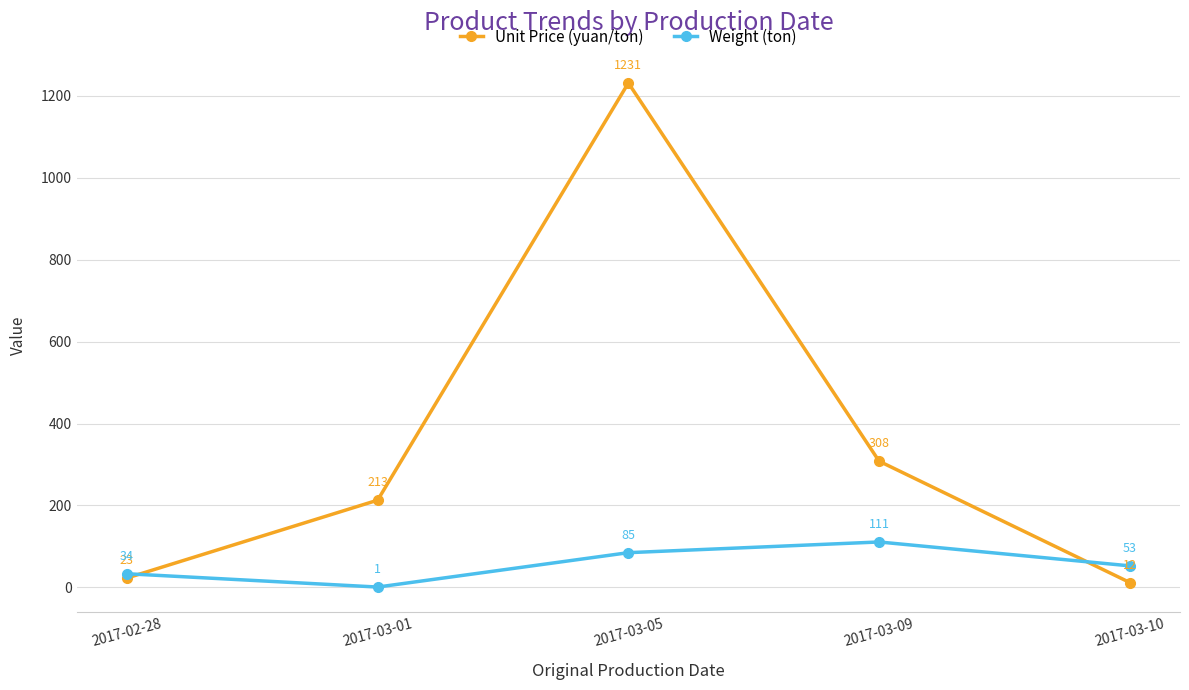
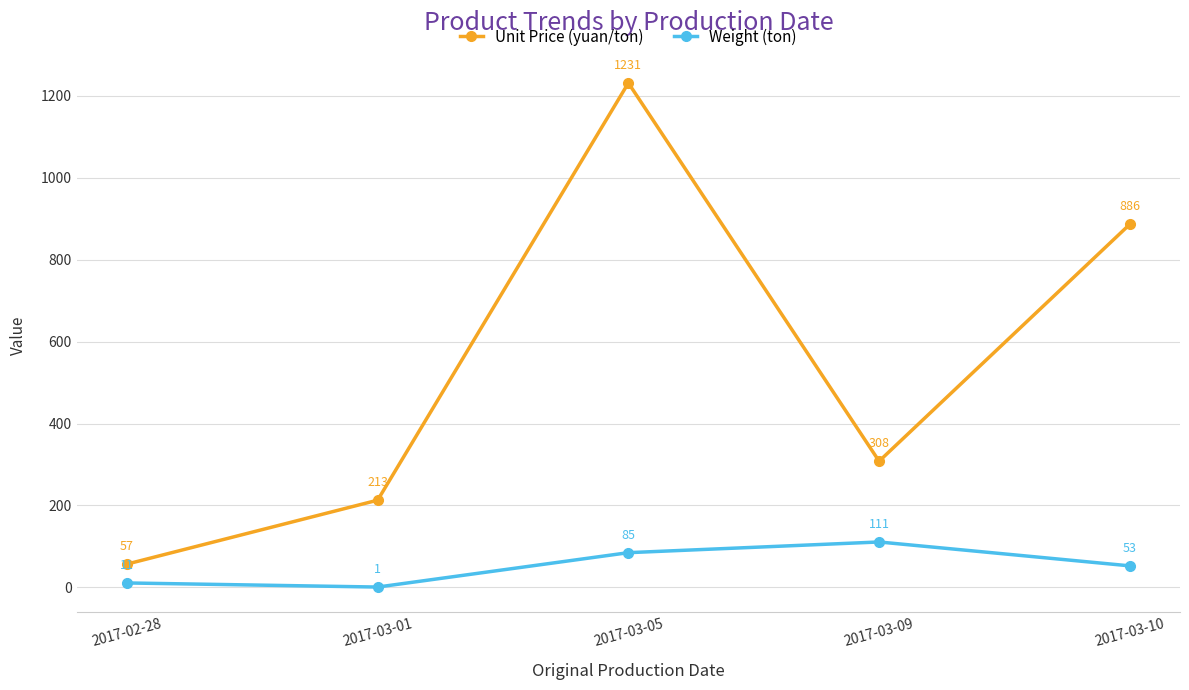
Unit Price (yuan/ton), 2017-02-28: 23 -> 57
Weight (ton), 2017-02-28: 34 -> 11
Unit Price (yuan/ton), 2017-03-10: 12 -> 886
